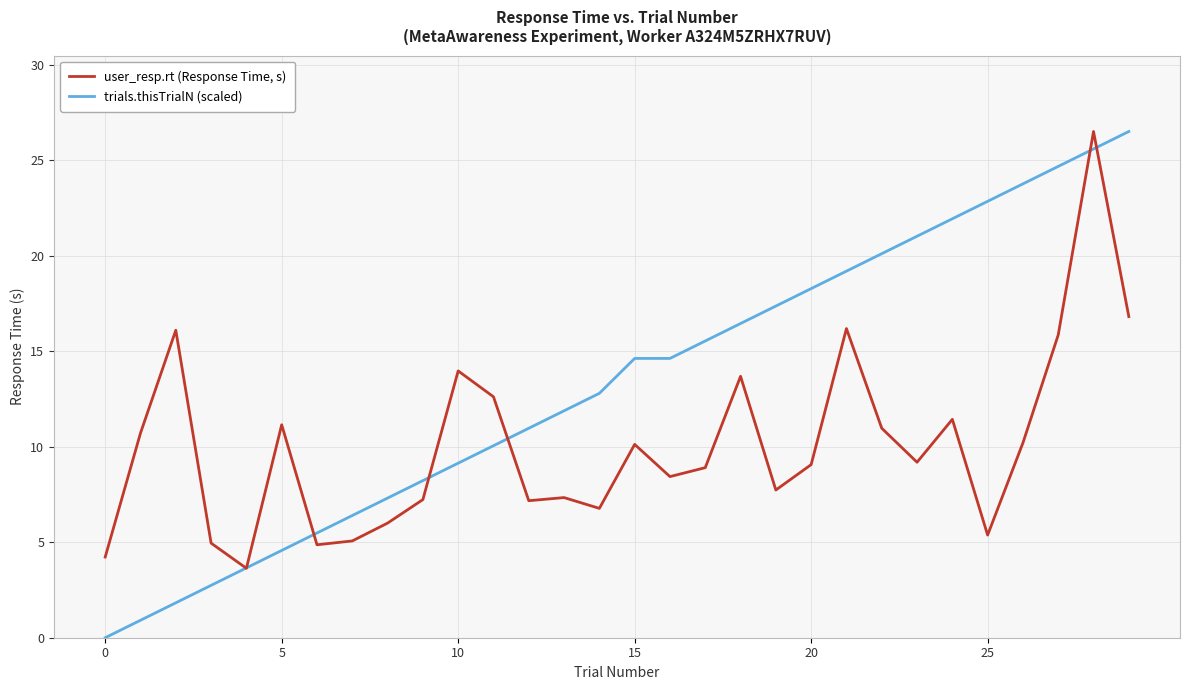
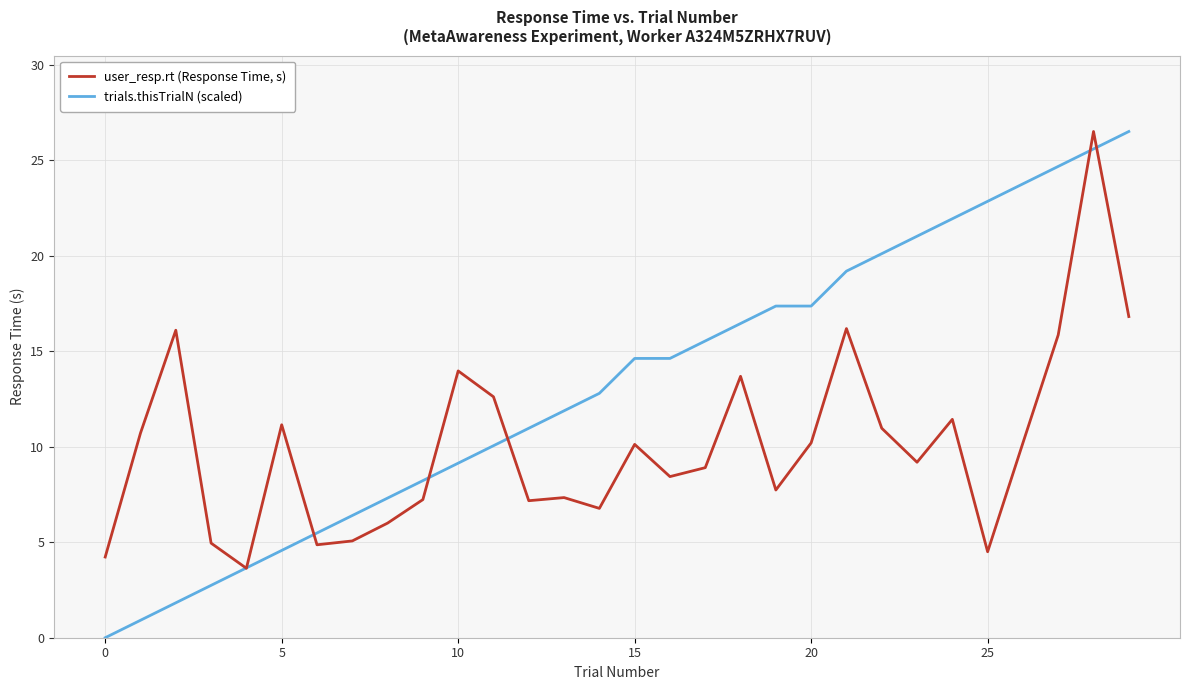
user_resp.rt (Response Time, s), 20: 9.1 -> 10.2
trials.thisTrialN (scaled), 20: 18.3 -> 17.4
user_resp.rt (Response Time, s), 25: 5.4 -> 4.5
